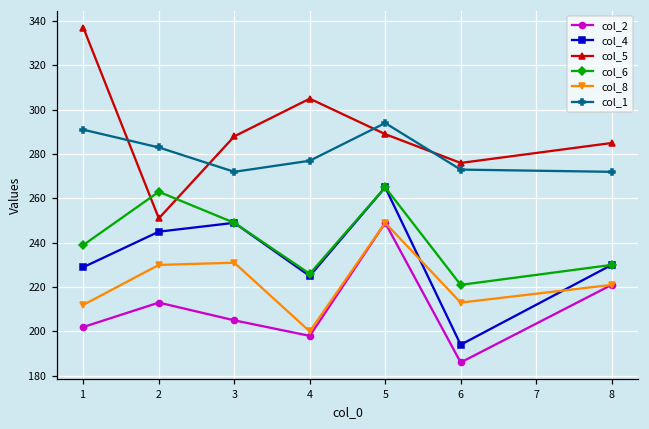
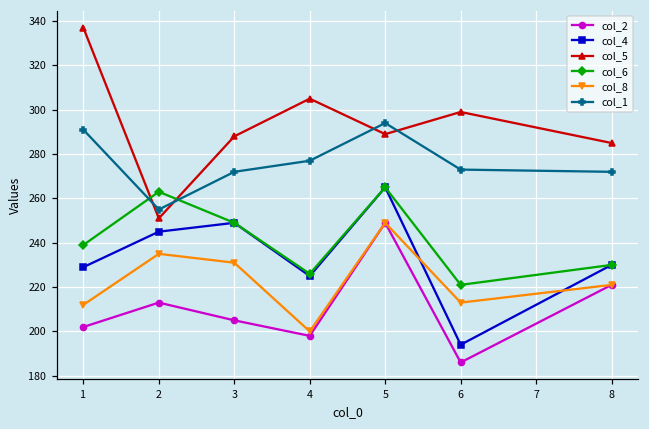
col_8, 2: 230 -> 235
col_1, 2: 283 -> 255
col_5, 6: 276 -> 299
